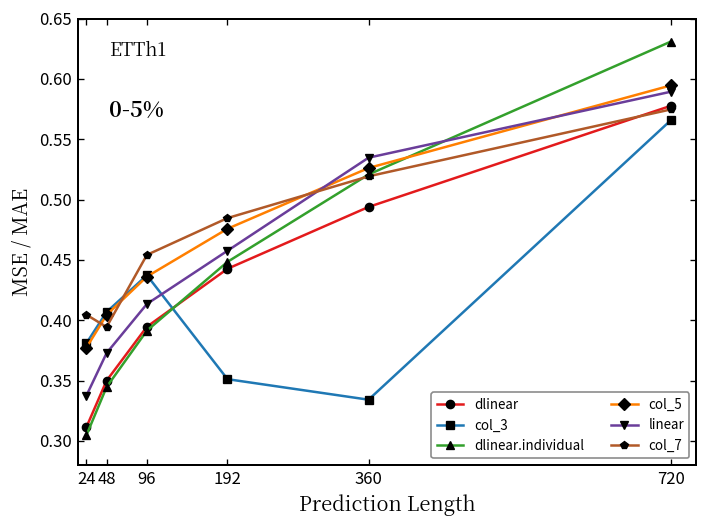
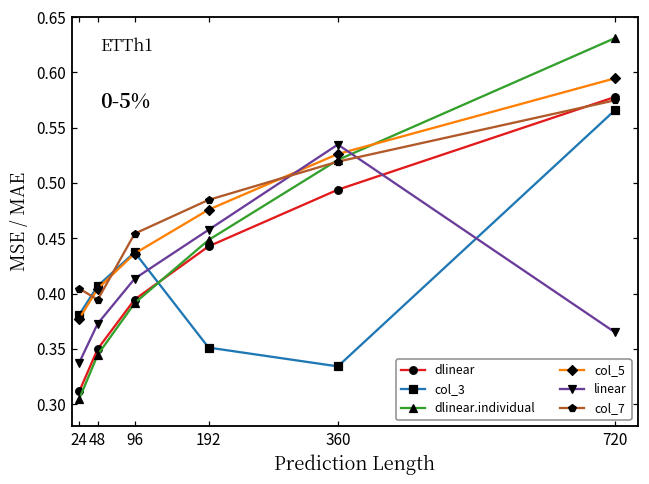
linear, 720: 0.589 -> 0.365
